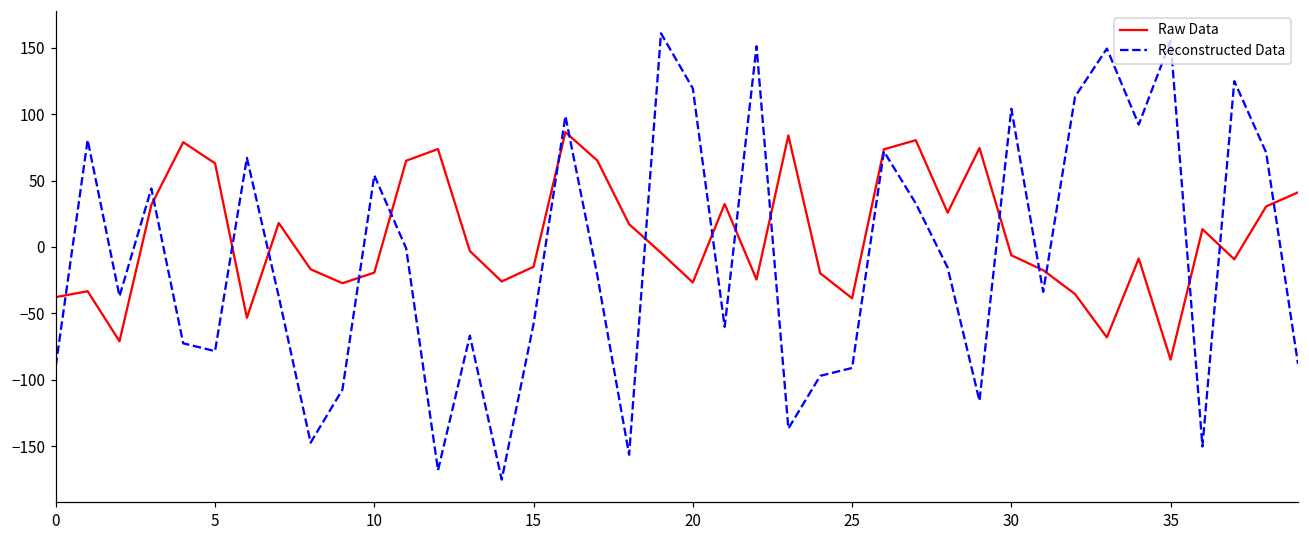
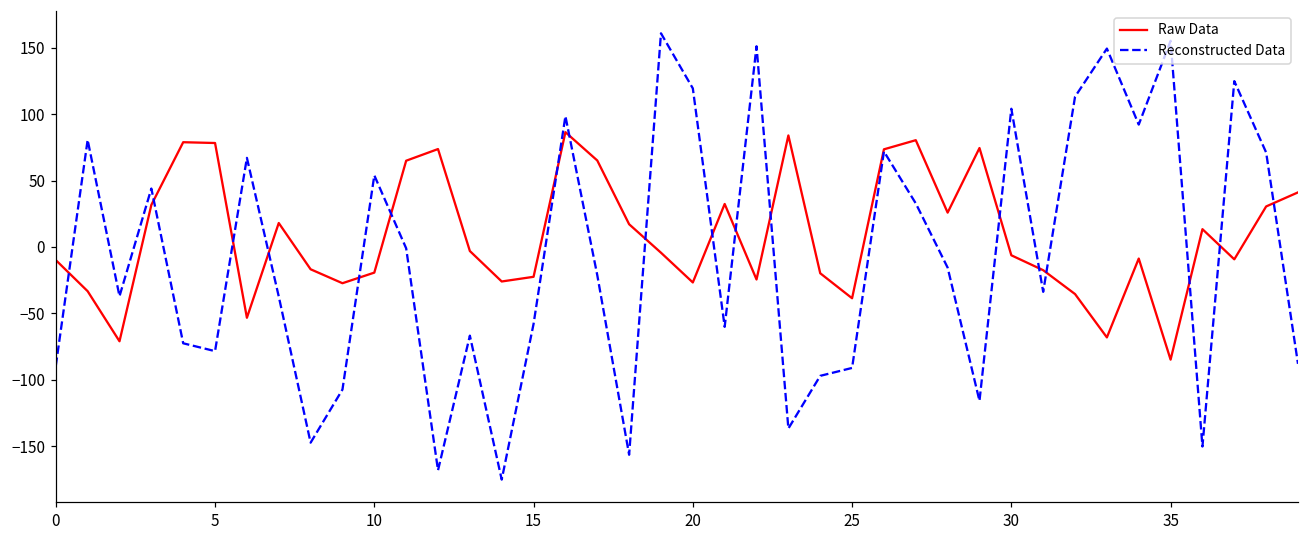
Raw Data, 0: -38 -> -10
Raw Data, 5: 63 -> 78
Raw Data, 15: -15 -> -22
